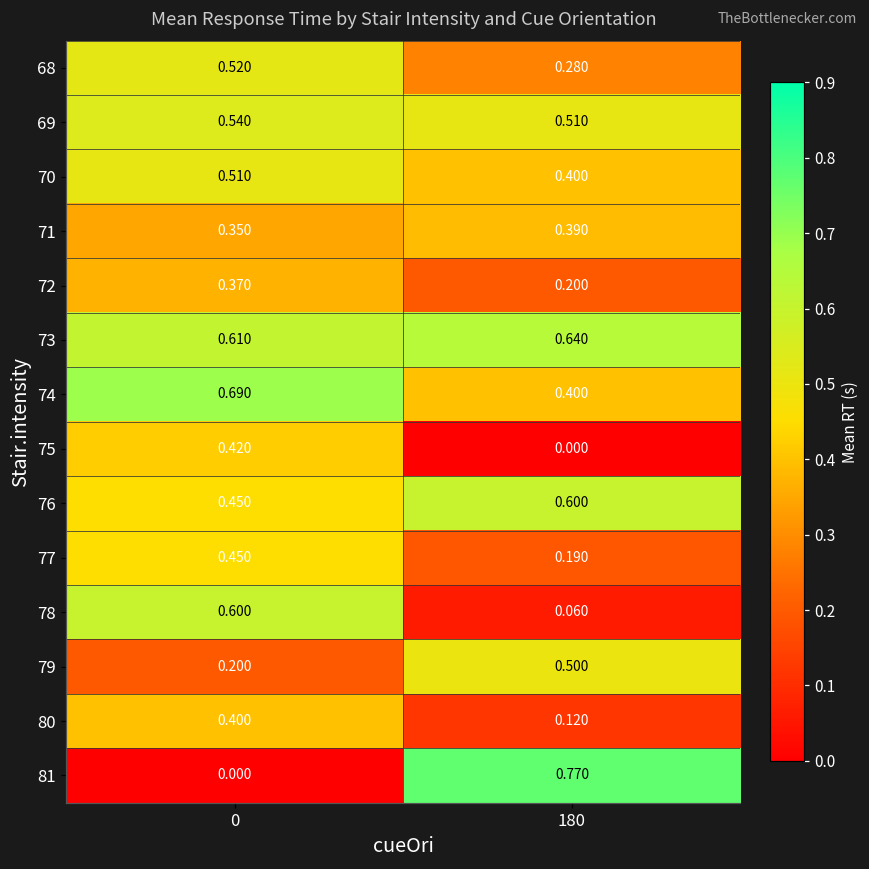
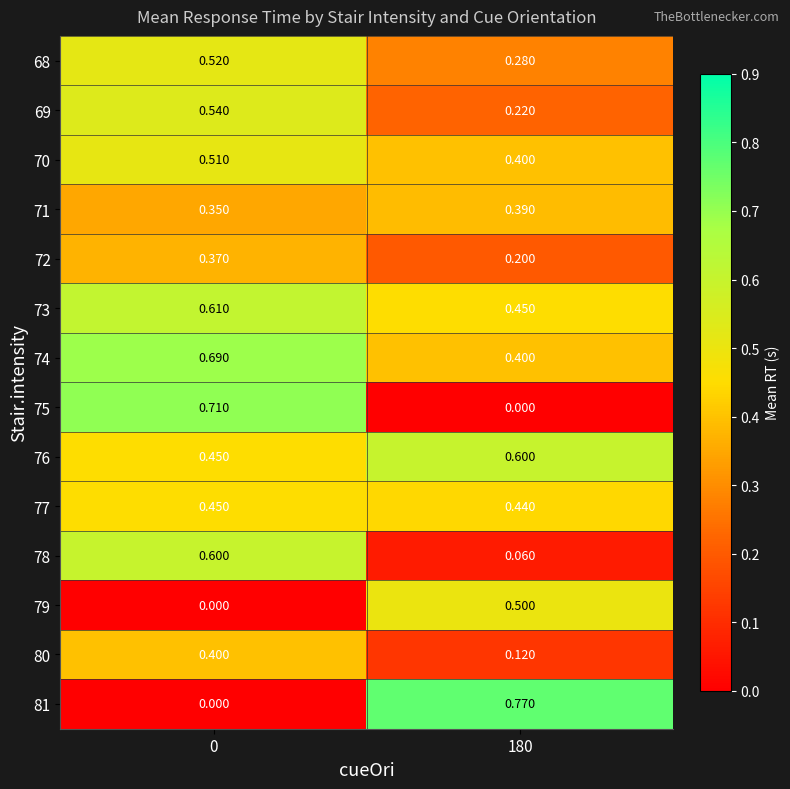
69, 180: 0.510 -> 0.220
73, 180: 0.640 -> 0.450
75, 0: 0.420 -> 0.710
77, 180: 0.190 -> 0.440
79, 0: 0.200 -> 0.000
